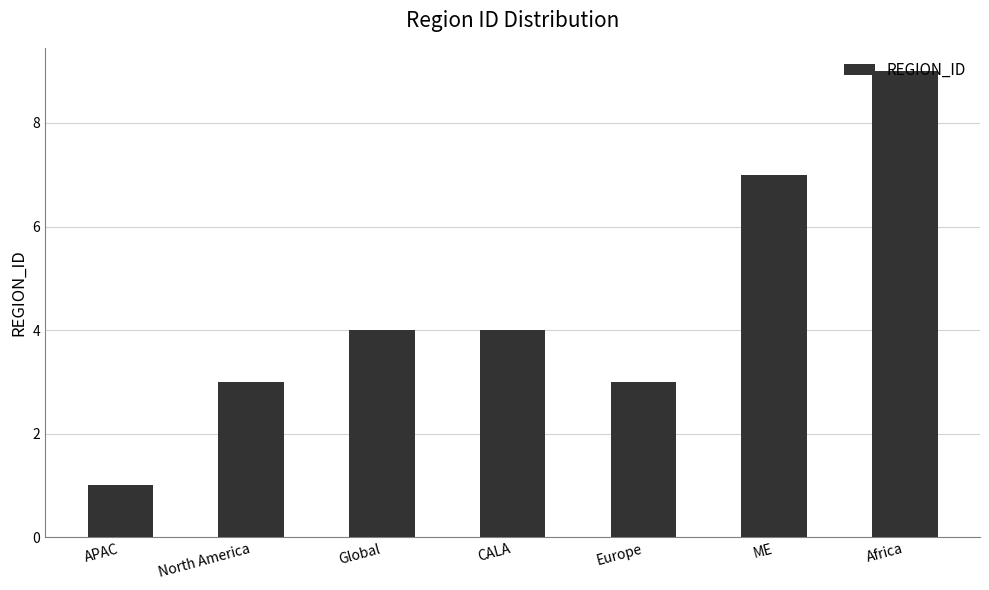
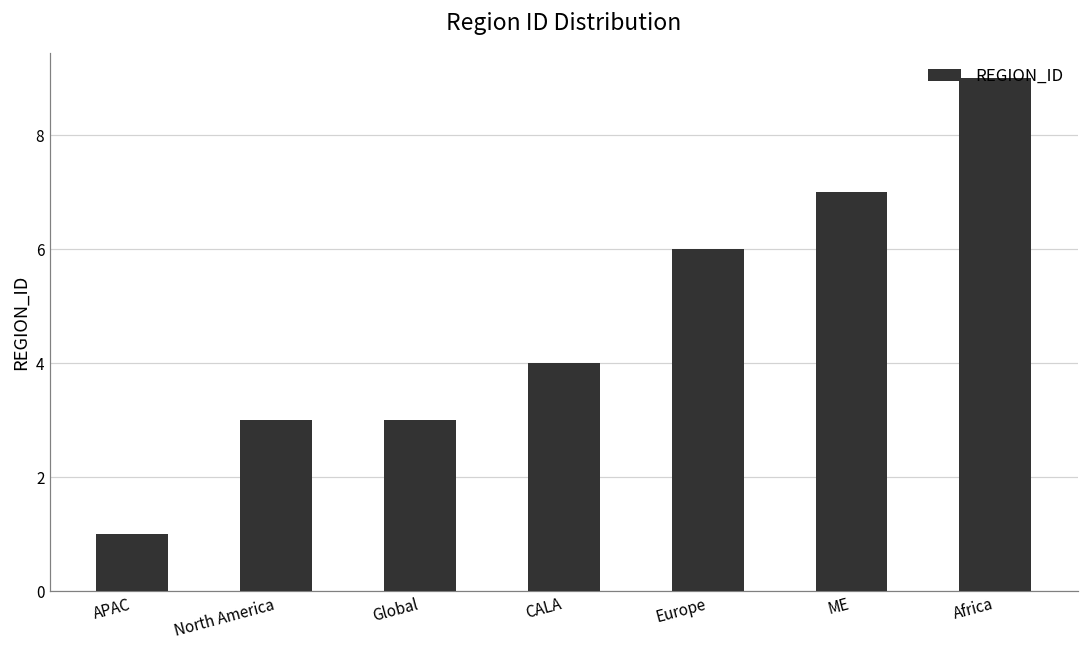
Global: 4 -> 3
Europe: 3 -> 6
